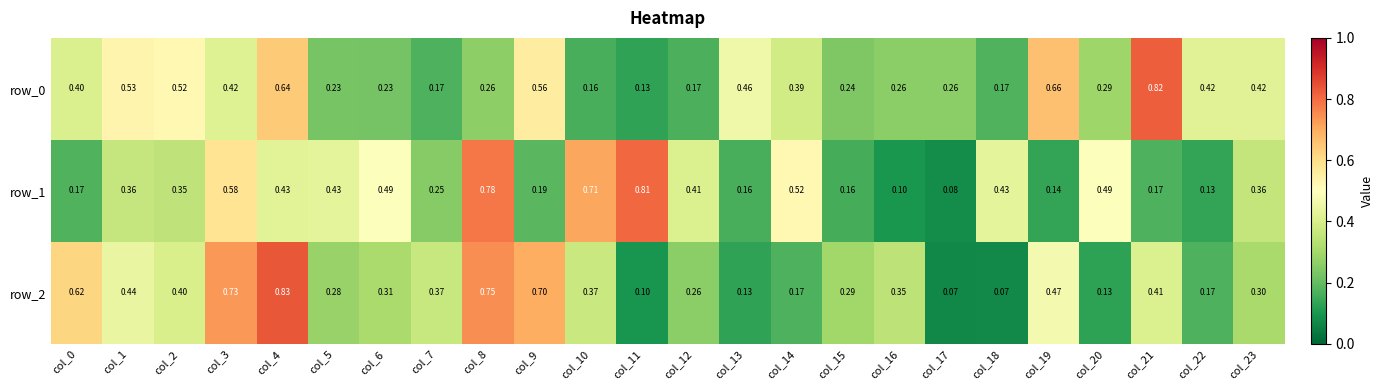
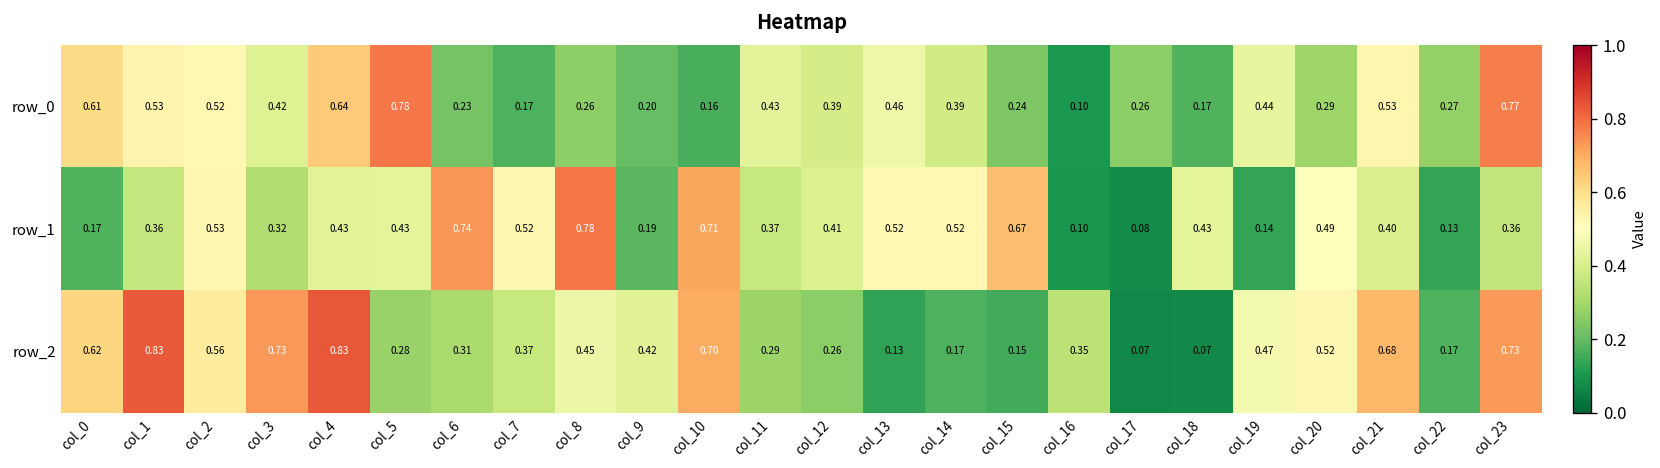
row_0, col_0: 0.40 -> 0.61
row_0, col_5: 0.23 -> 0.78
row_0, col_9: 0.56 -> 0.20
row_0, col_11: 0.13 -> 0.43
row_0, col_12: 0.17 -> 0.39
row_0, col_16: 0.26 -> 0.10
row_0, col_19: 0.66 -> 0.44
row_0, col_21: 0.82 -> 0.53
row_0, col_22: 0.42 -> 0.27
row_0, col_23: 0.42 -> 0.77
row_1, col_2: 0.35 -> 0.53
row_1, col_3: 0.58 -> 0.32
row_1, col_6: 0.49 -> 0.74
row_1, col_7: 0.25 -> 0.52
row_1, col_11: 0.81 -> 0.37
row_1, col_13: 0.16 -> 0.52
row_1, col_15: 0.16 -> 0.67
row_1, col_21: 0.17 -> 0.40
row_2, col_1: 0.44 -> 0.83
row_2, col_2: 0.40 -> 0.56
row_2, col_8: 0.75 -> 0.45
row_2, col_9: 0.70 -> 0.42
row_2, col_10: 0.37 -> 0.70
row_2, col_11: 0.10 -> 0.29
row_2, col_15: 0.29 -> 0.15
row_2, col_20: 0.13 -> 0.52
row_2, col_21: 0.41 -> 0.68
row_2, col_23: 0.30 -> 0.73
